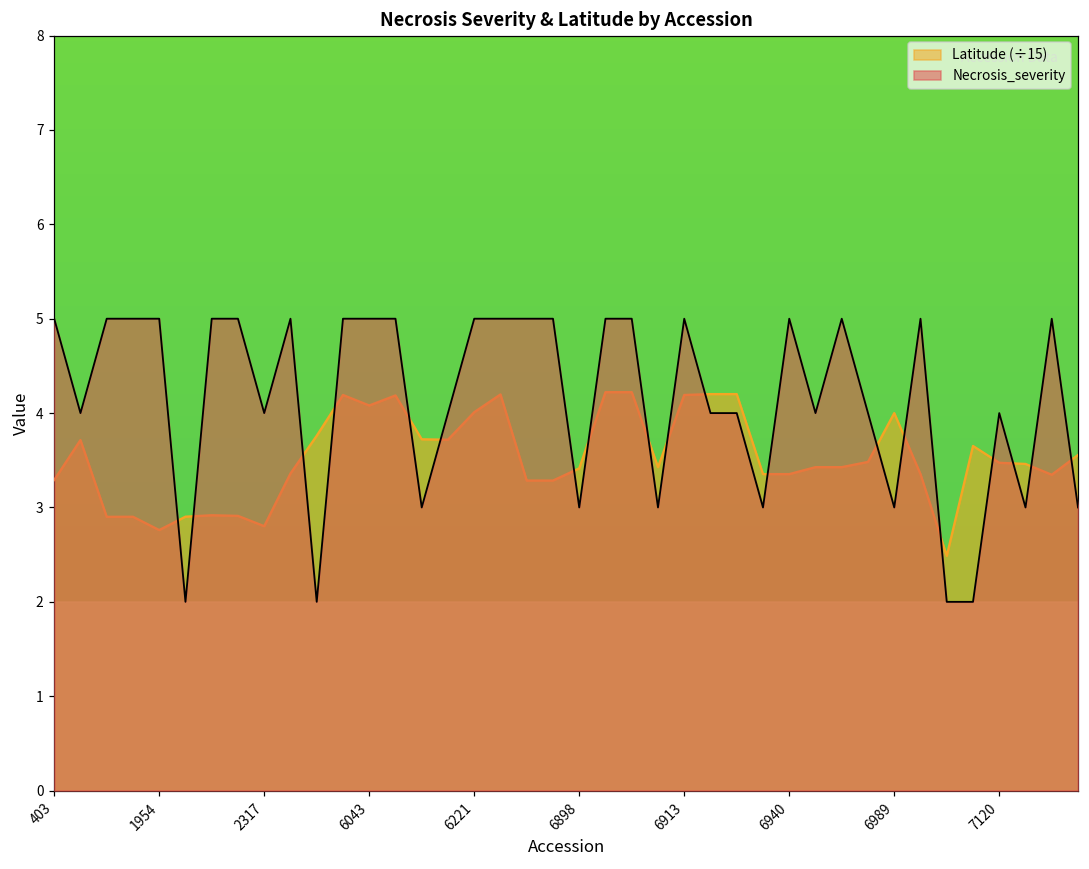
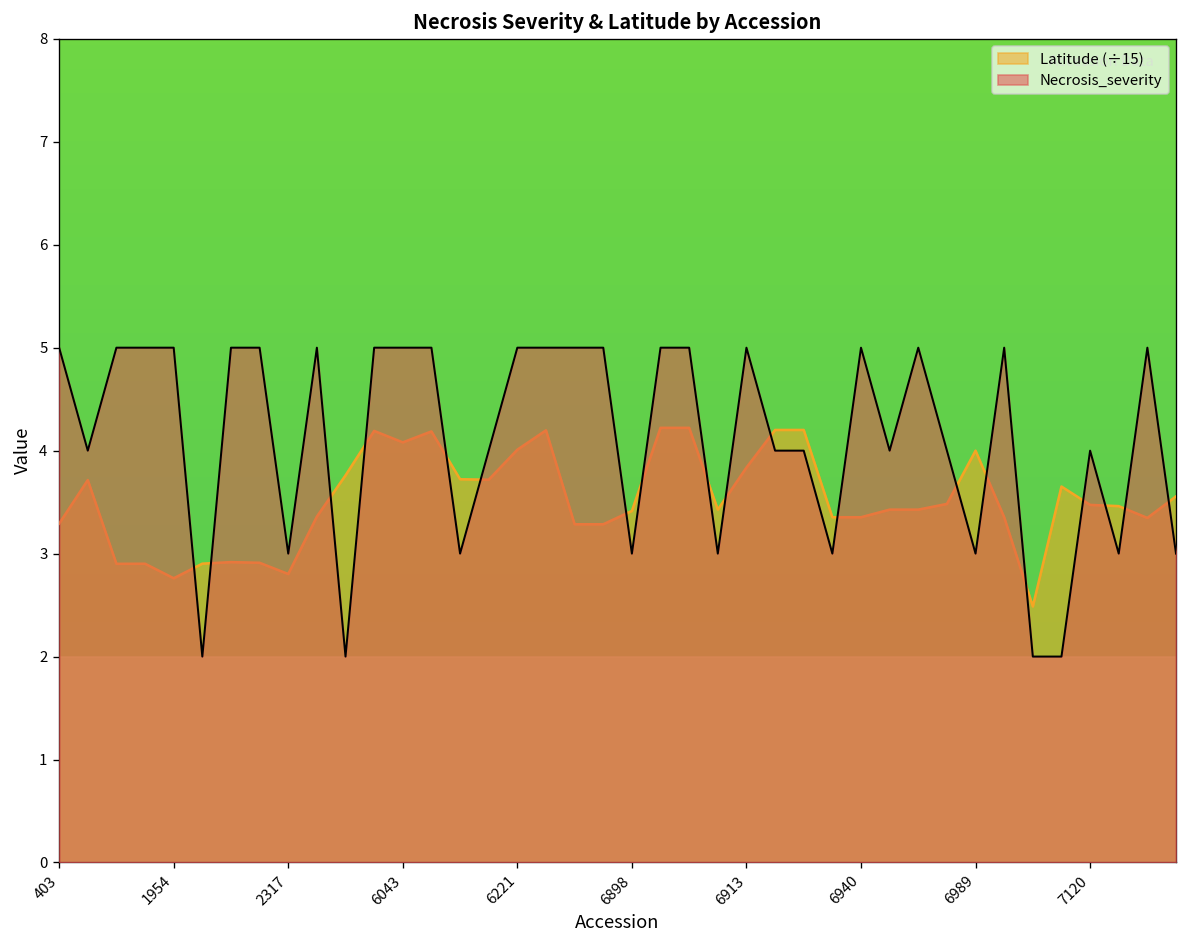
Necrosis_severity, 2317: 4 -> 3
Latitude (÷15), 6913: 4.2 -> 3.8
